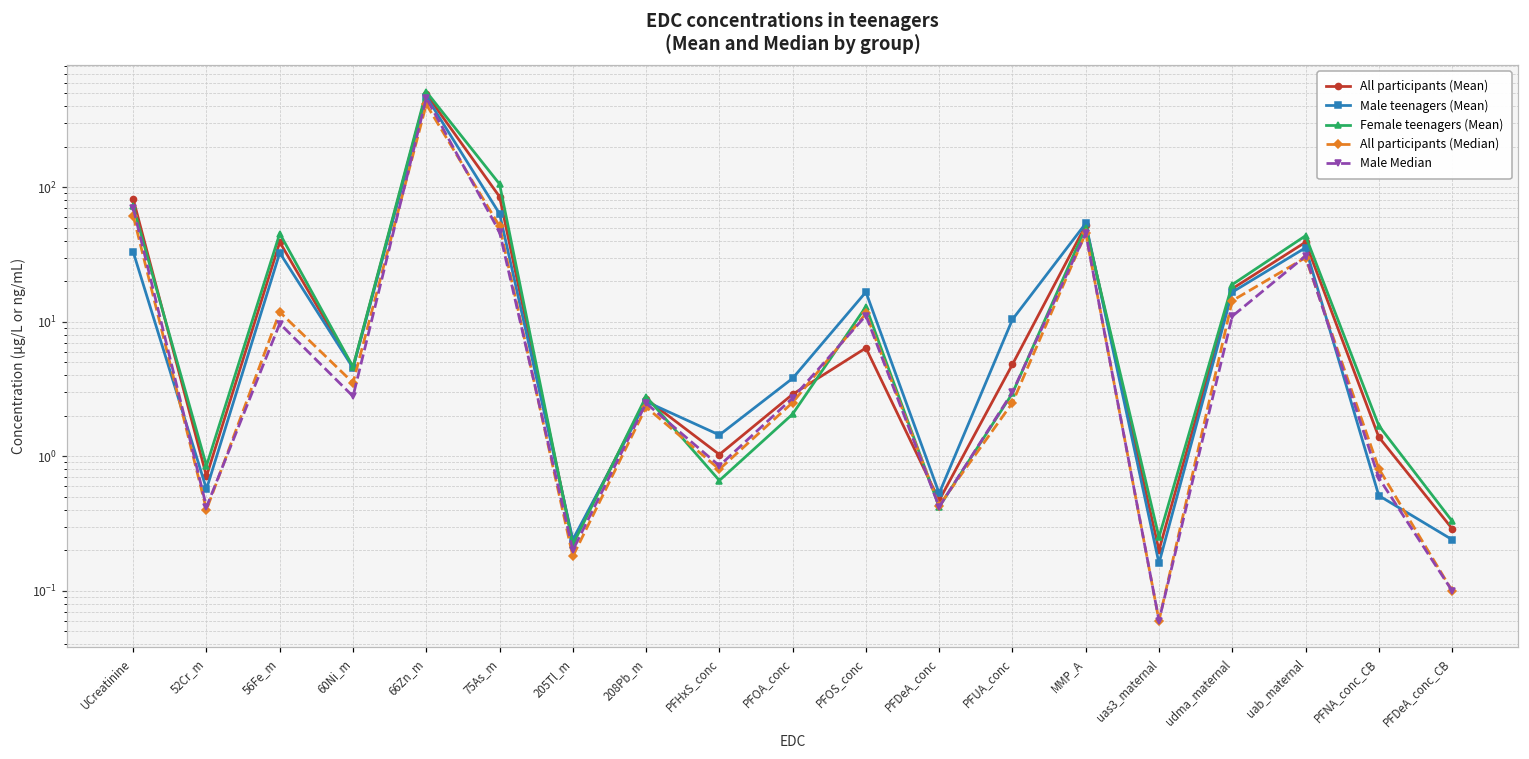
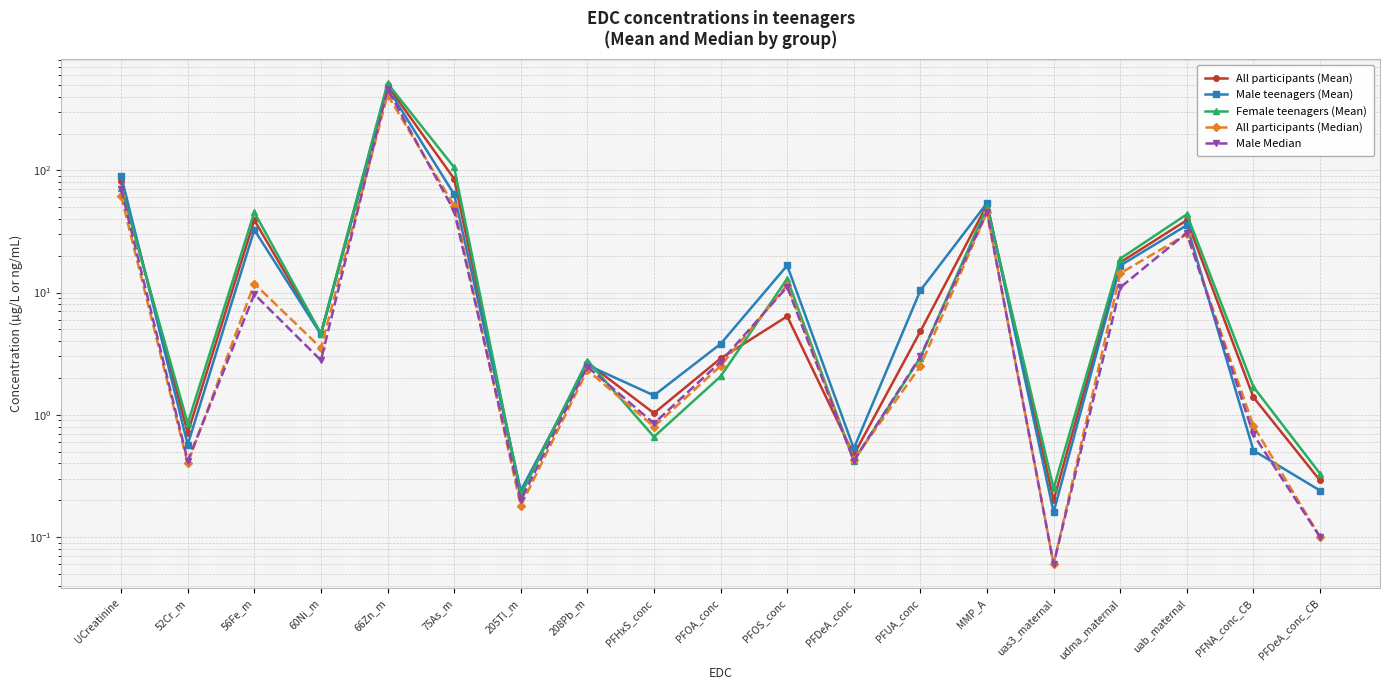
Male teenagers (Mean), UCreatinine: 33 -> 90
